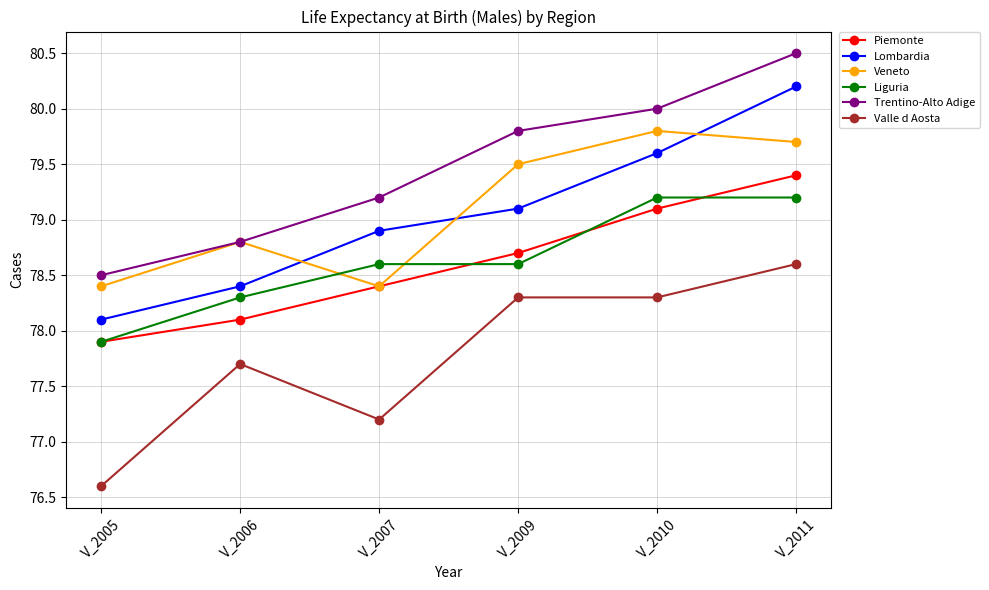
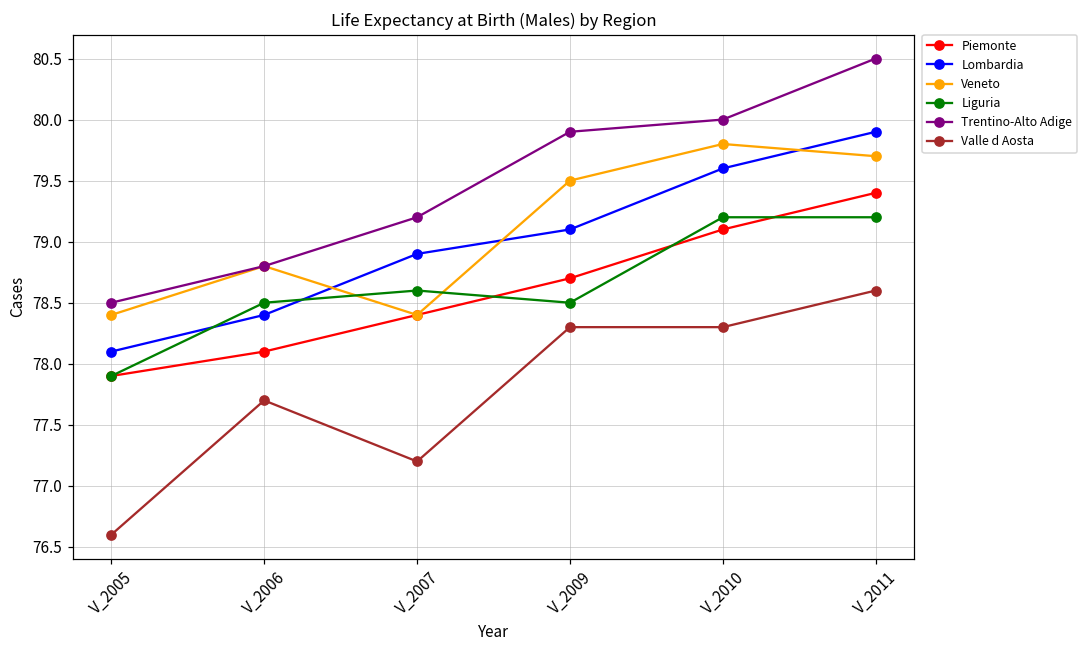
Liguria, V_2006: 78.3 -> 78.5
Liguria, V_2009: 78.6 -> 78.5
Trentino-Alto Adige, V_2009: 79.8 -> 79.9
Lombardia, V_2011: 80.2 -> 79.9
